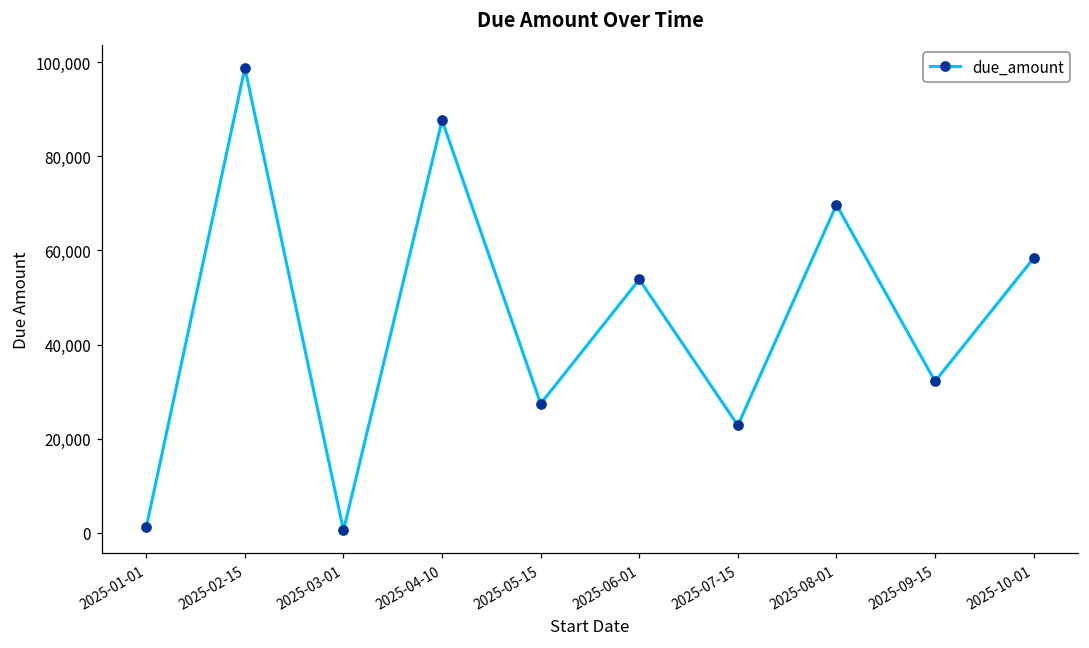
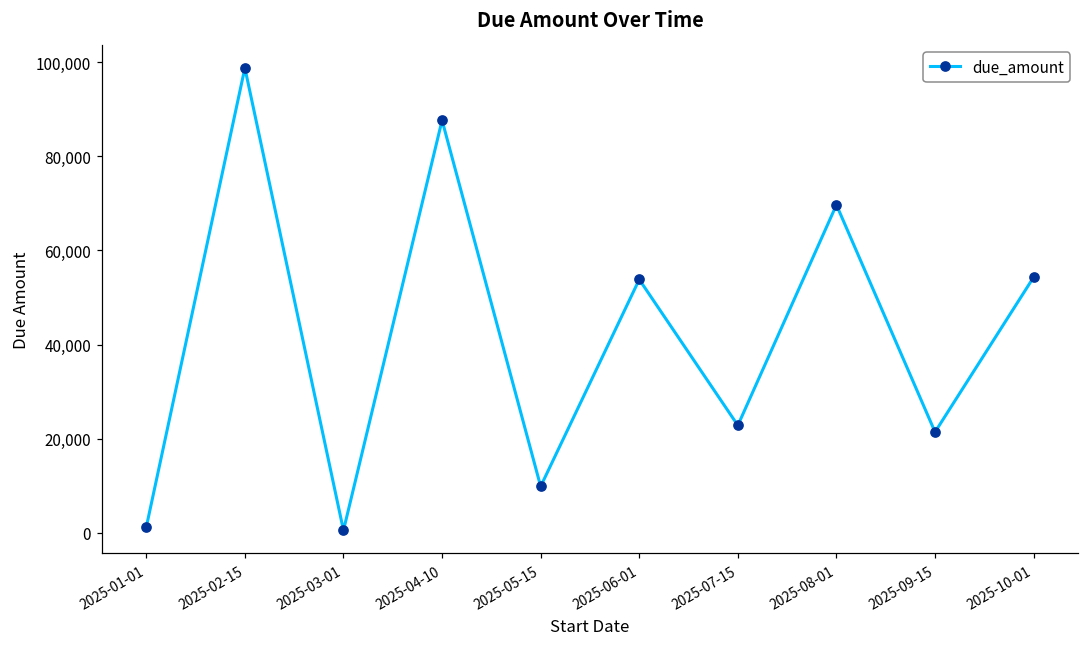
2025-05-15: 27,000 -> 10,000
2025-09-15: 32,000 -> 21,000
2025-10-01: 58,000 -> 54,000
